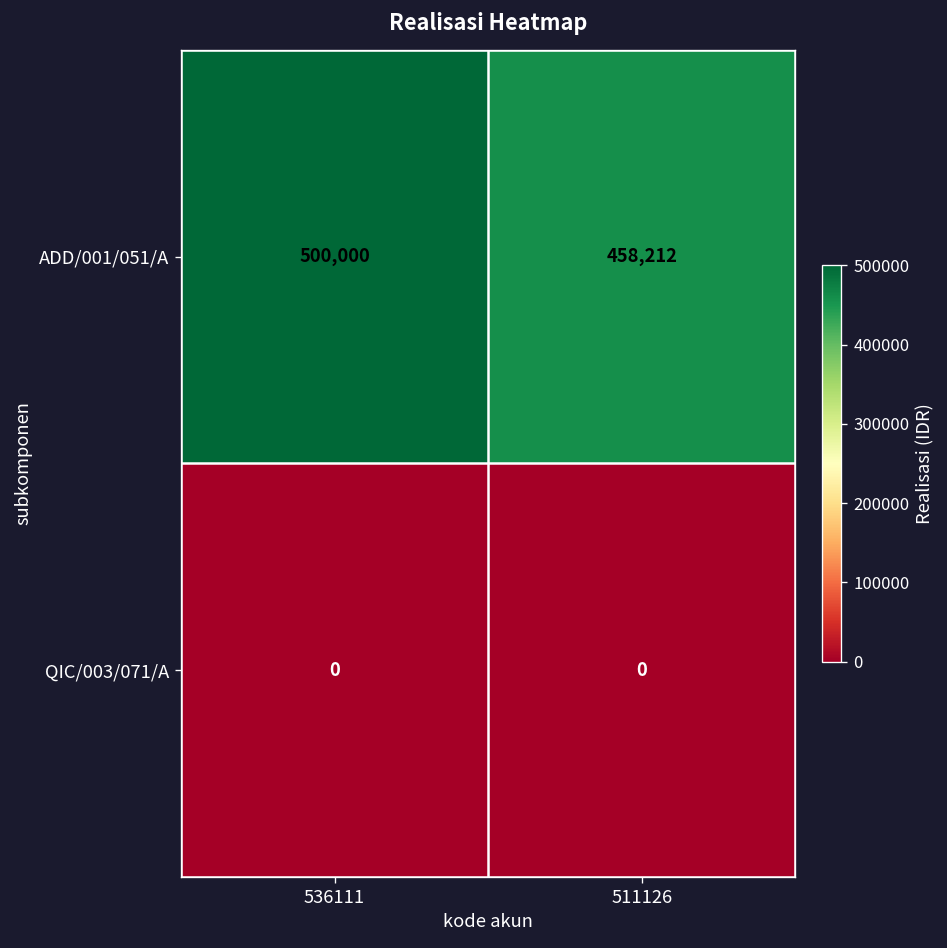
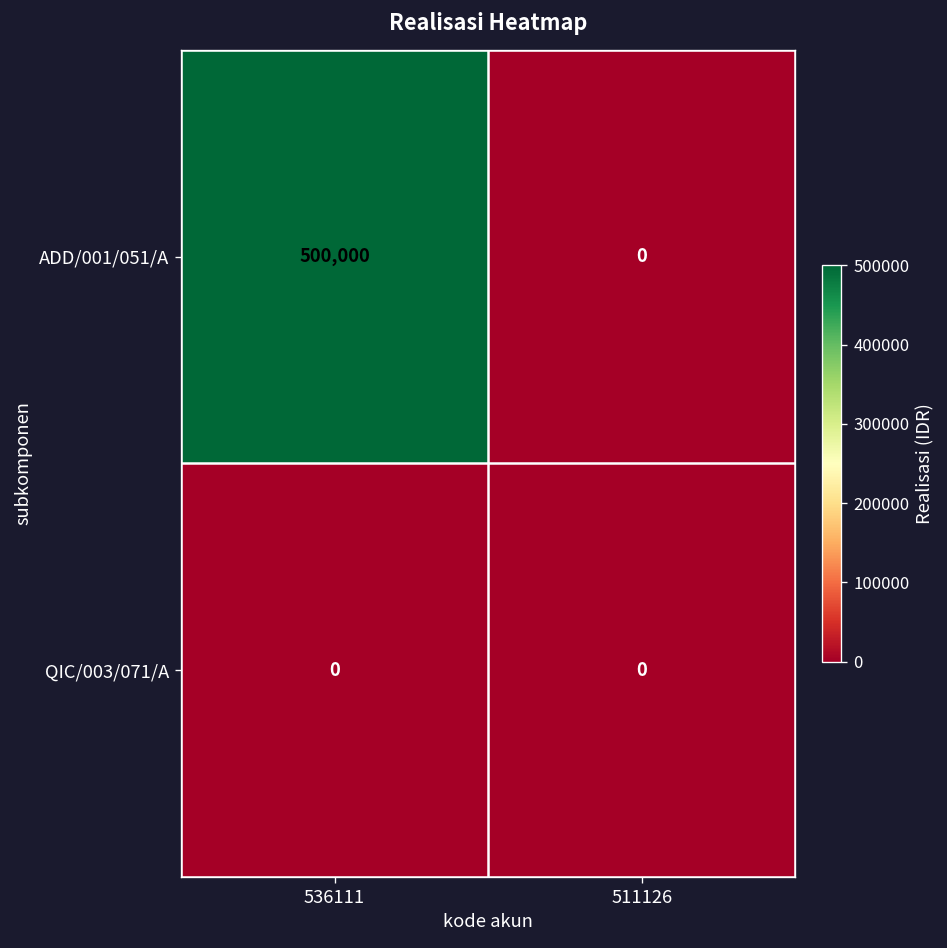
ADD/001/051/A, 511126: 458,212 -> 0
